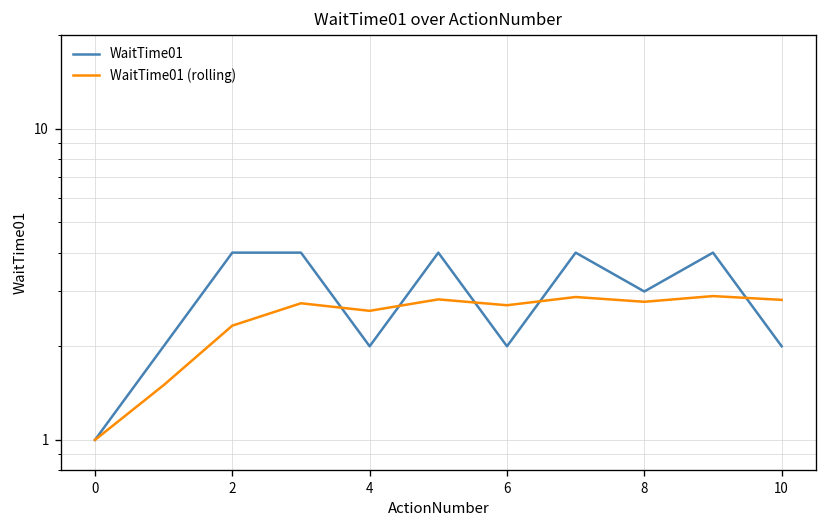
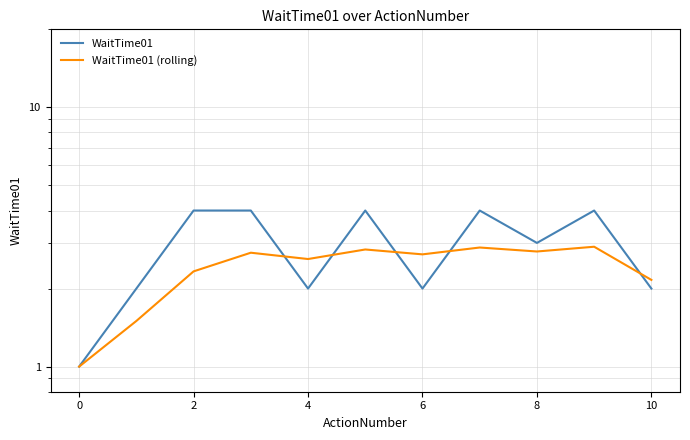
WaitTime01 (rolling), 10: 2.8 -> 2.2
